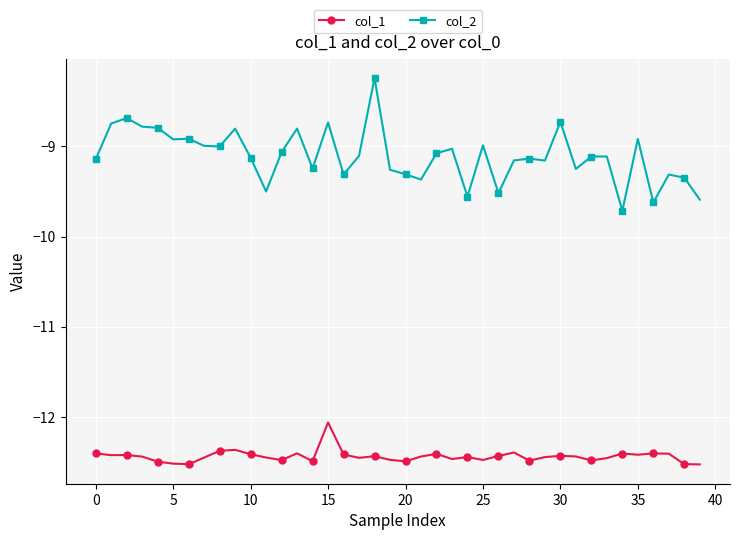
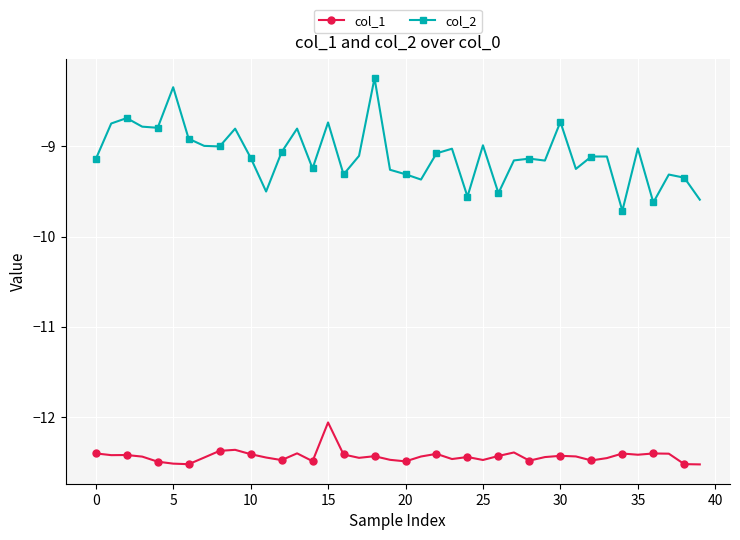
col_2, 5: -8.9 -> -8.3
col_2, 35: -8.9 -> -9.0
